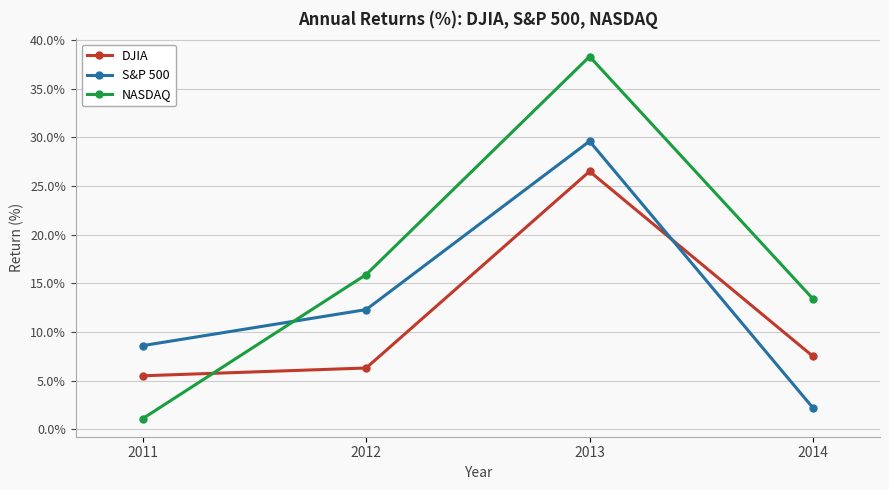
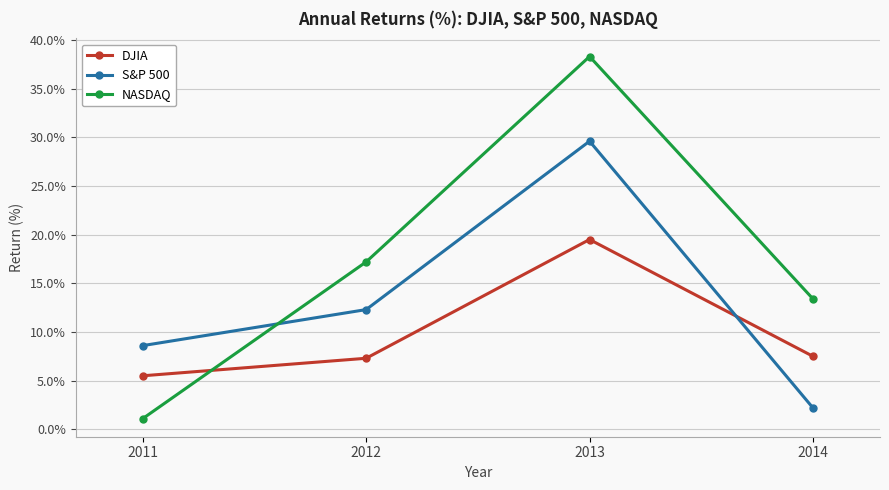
DJIA, 2012: 6% -> 7%
NASDAQ, 2012: 16% -> 17%
DJIA, 2013: 27% -> 20%
